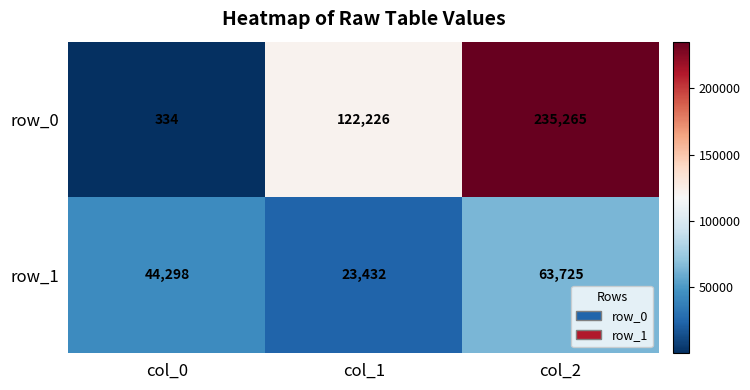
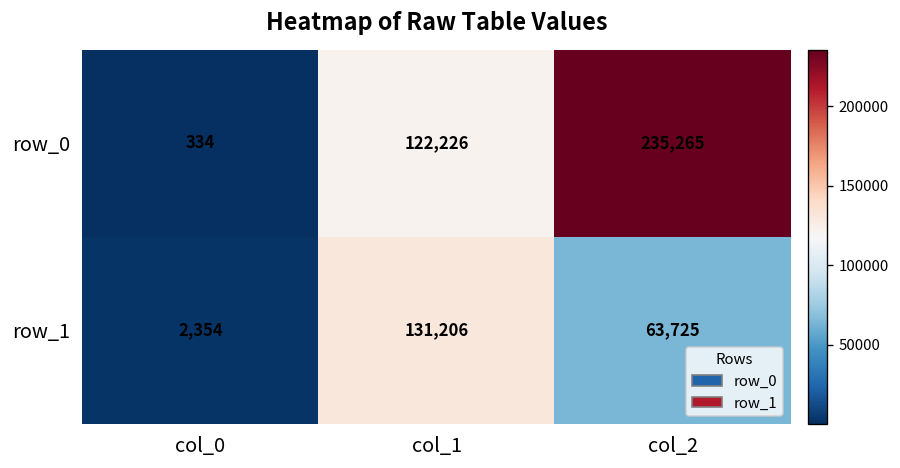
row_1, col_0: 44,298 -> 2,354
row_1, col_1: 23,432 -> 131,206
